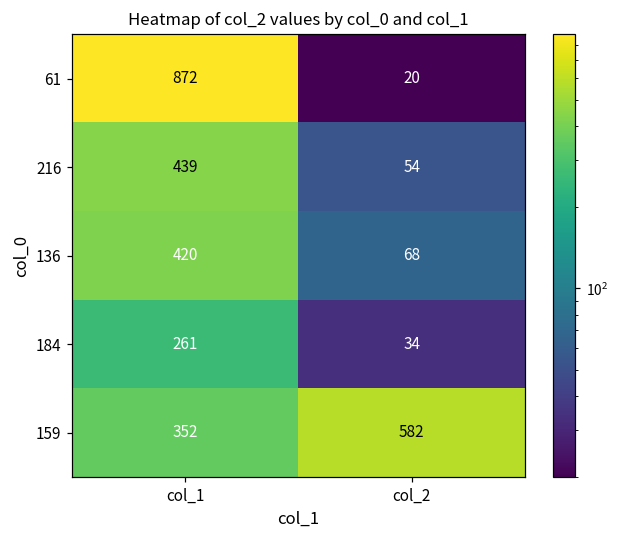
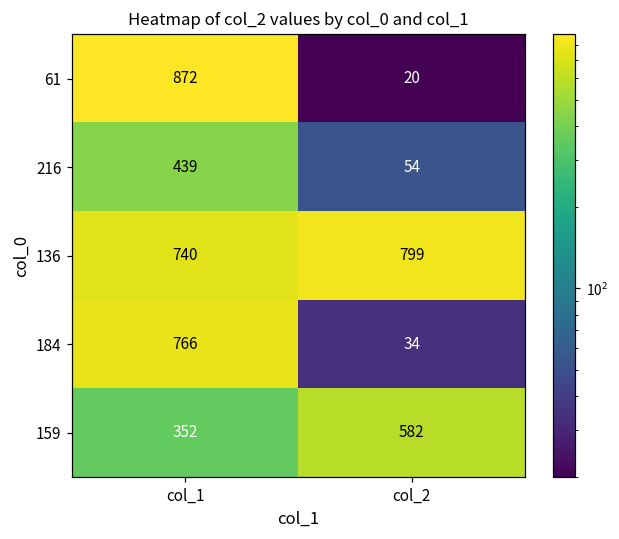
136, col_1: 420 -> 740
136, col_2: 68 -> 799
184, col_1: 261 -> 766
